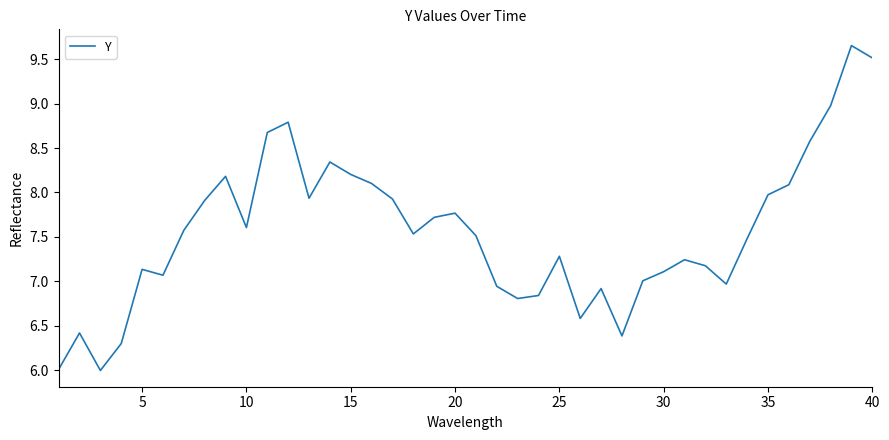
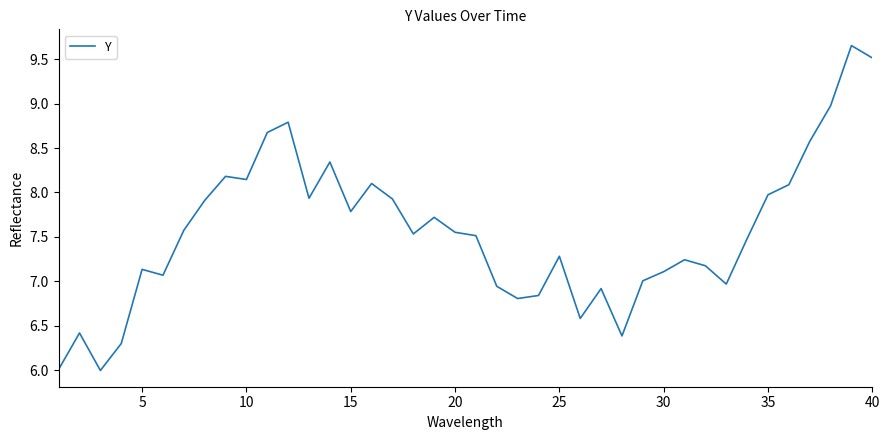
10: 7.6 -> 8.1
15: 8.2 -> 7.8
20: 7.8 -> 7.6
